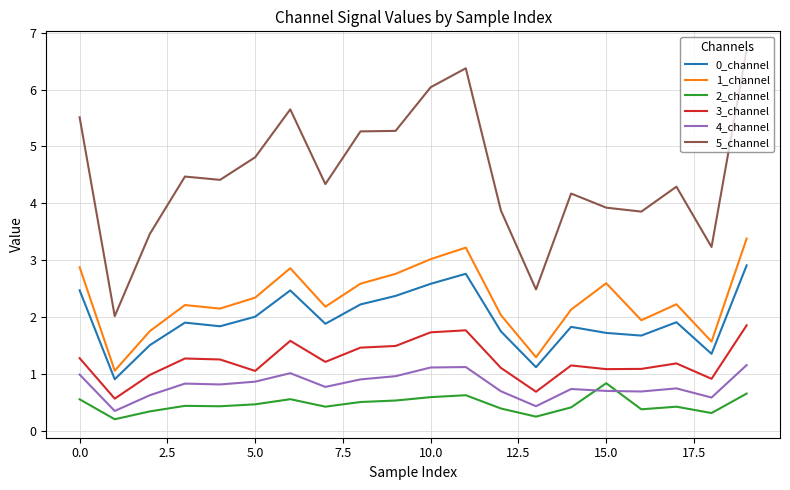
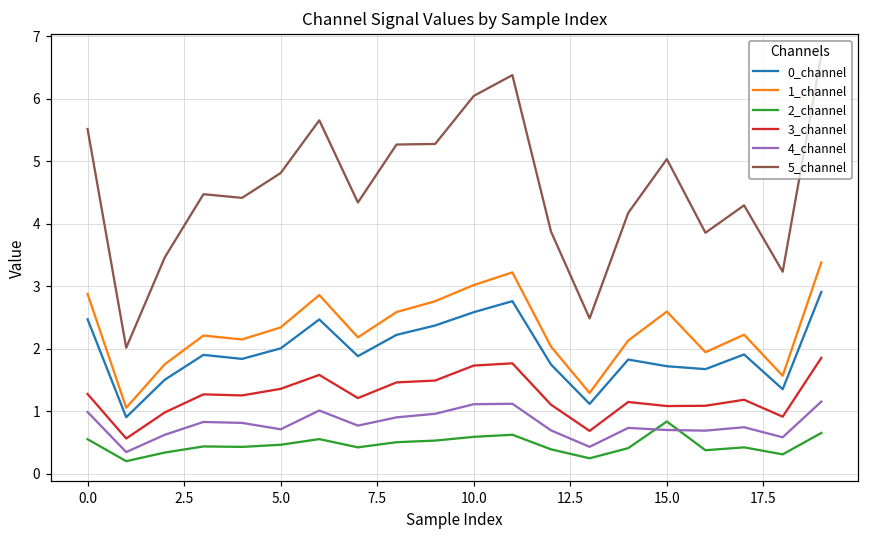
3_channel, 5.0: 1.1 -> 1.4
4_channel, 5.0: 0.9 -> 0.7
5_channel, 15.0: 3.9 -> 5.0
